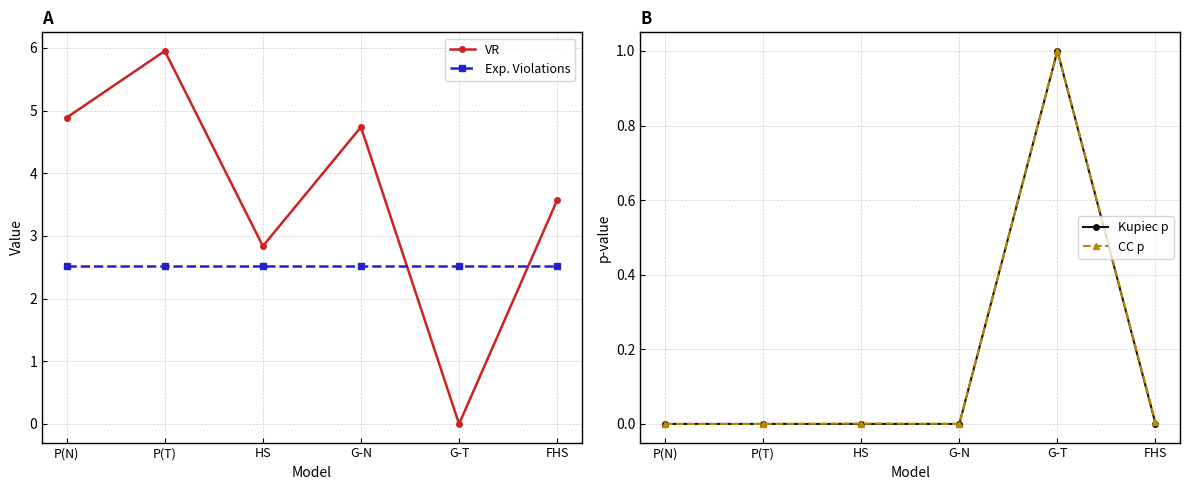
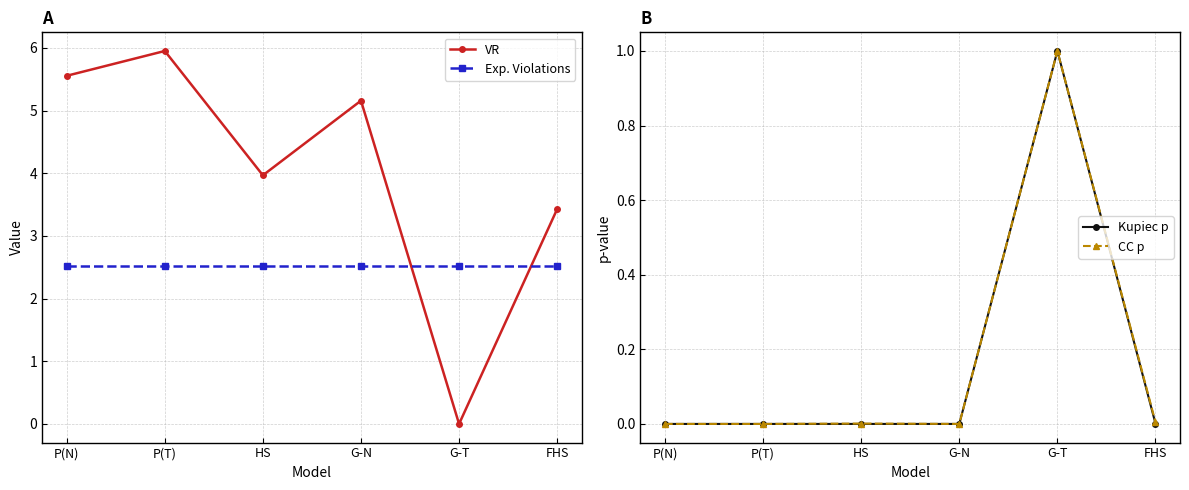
A, VR, P(N): 4.9 -> 5.6
A, VR, HS: 2.8 -> 4.0
A, VR, G-N: 4.7 -> 5.2
A, VR, FHS: 3.6 -> 3.4
